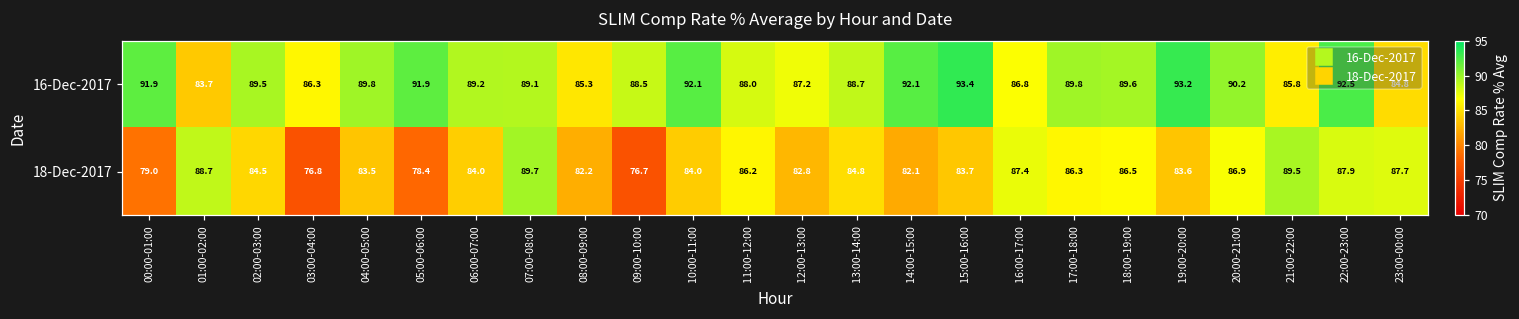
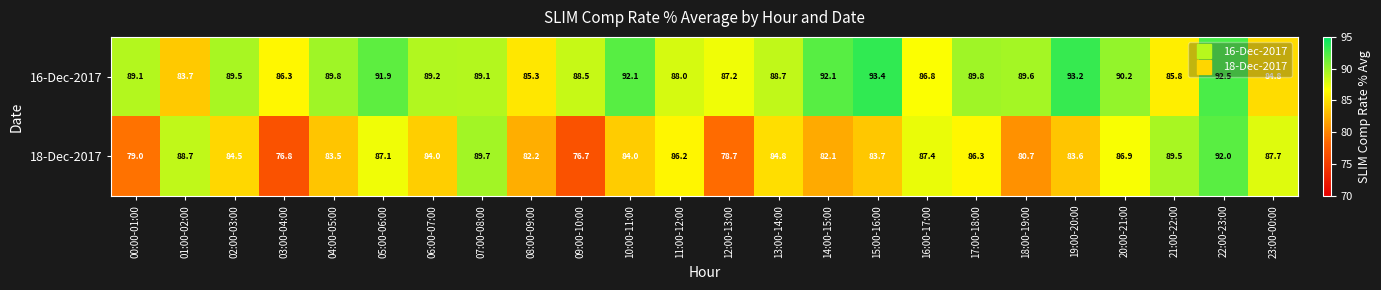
16-Dec-2017, 00:00-01:00: 91.9 -> 89.1
18-Dec-2017, 05:00-06:00: 78.4 -> 87.1
18-Dec-2017, 12:00-13:00: 82.8 -> 78.7
18-Dec-2017, 18:00-19:00: 86.5 -> 80.7
18-Dec-2017, 22:00-23:00: 87.9 -> 92.0
